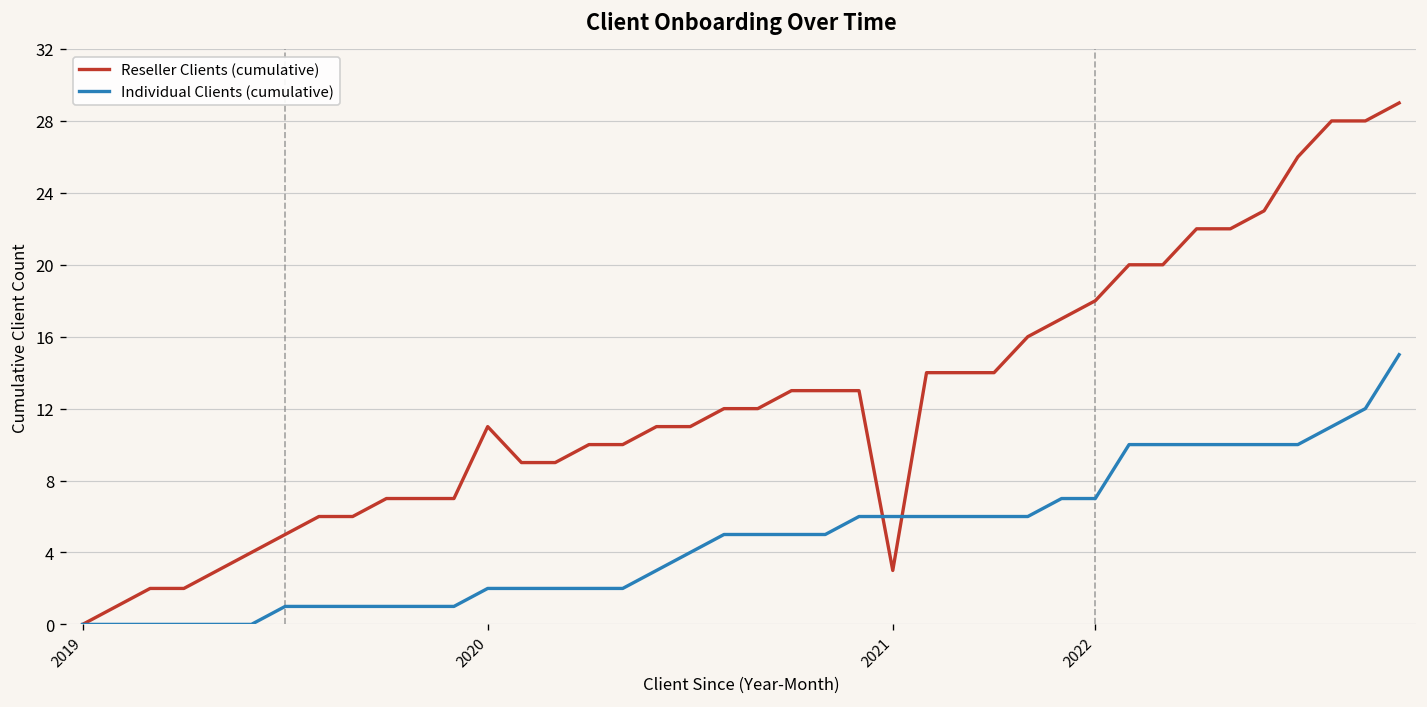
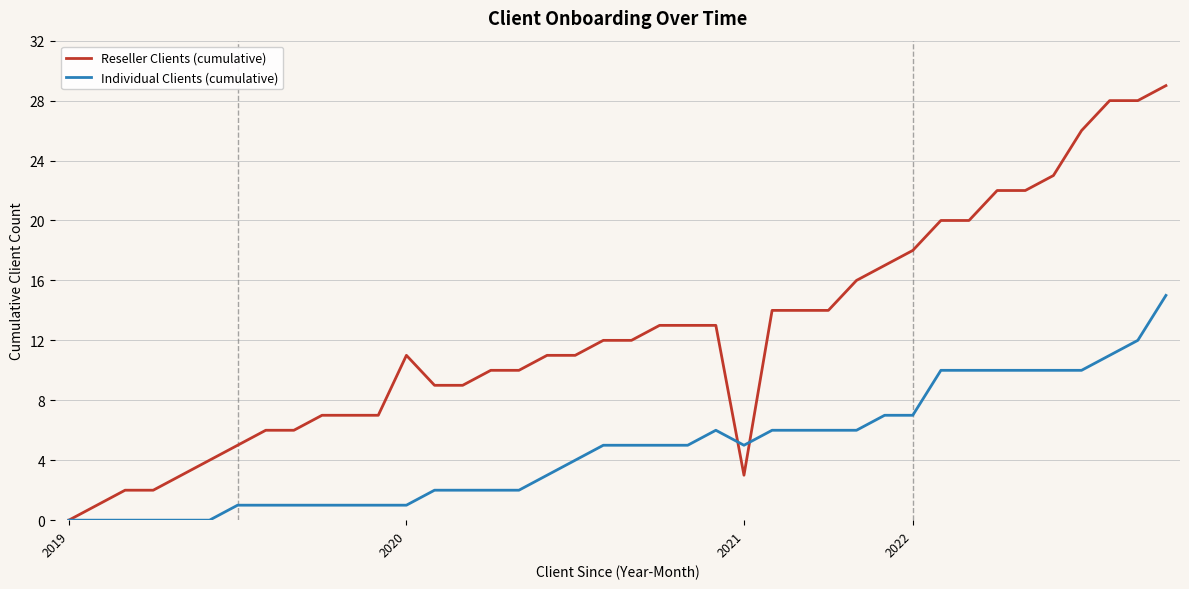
Individual Clients (cumulative), 2020: 2 -> 1
Individual Clients (cumulative), 2021: 6 -> 5
